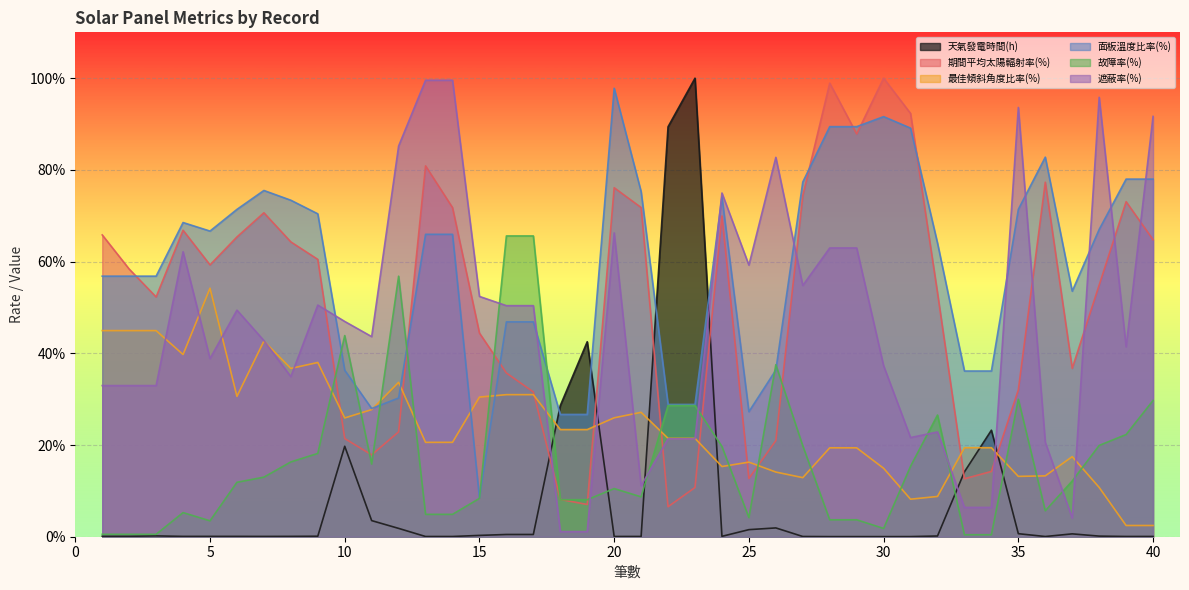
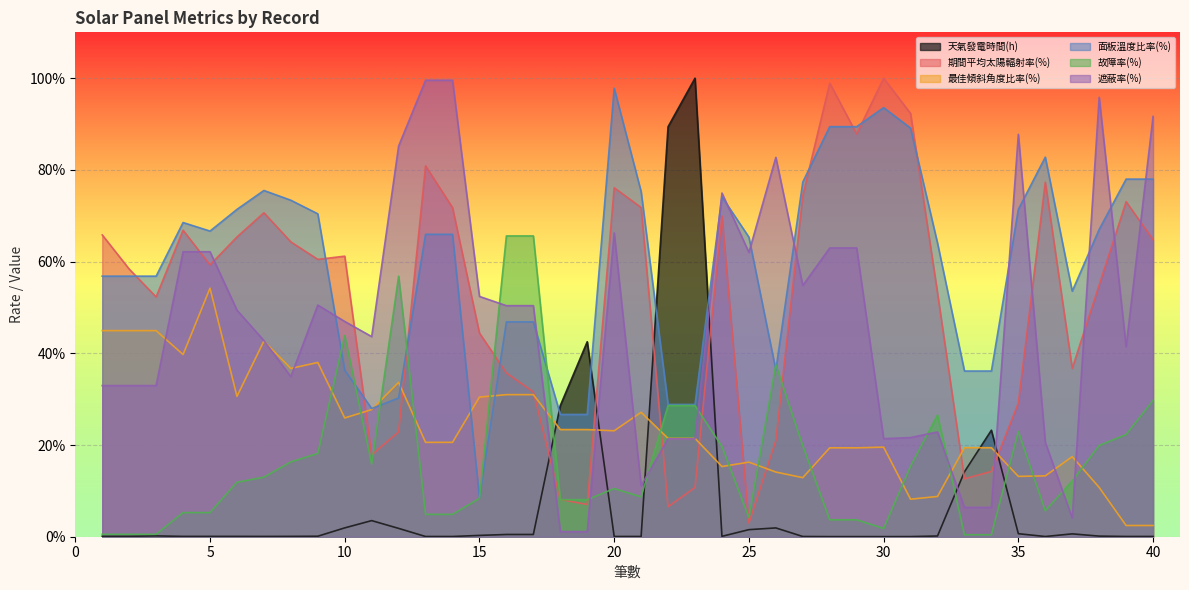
故障率(%), 5: 3% -> 5%
遮蔽率(%), 5: 39% -> 62%
天氣發電時間(h), 10: 20% -> 2%
期間平均太陽輻射率(%), 10: 21% -> 61%
最佳傾斜角度比率(%), 20: 26% -> 23%
期間平均太陽輻射率(%), 25: 13% -> 3%
面板溫度比率(%), 25: 27% -> 65%
遮蔽率(%), 25: 59% -> 62%
最佳傾斜角度比率(%), 30: 15% -> 20%
面板溫度比率(%), 30: 92% -> 94%
遮蔽率(%), 30: 37% -> 21%
期間平均太陽輻射率(%), 35: 32% -> 29%
故障率(%), 35: 30% -> 23%
遮蔽率(%), 35: 94% -> 88%
